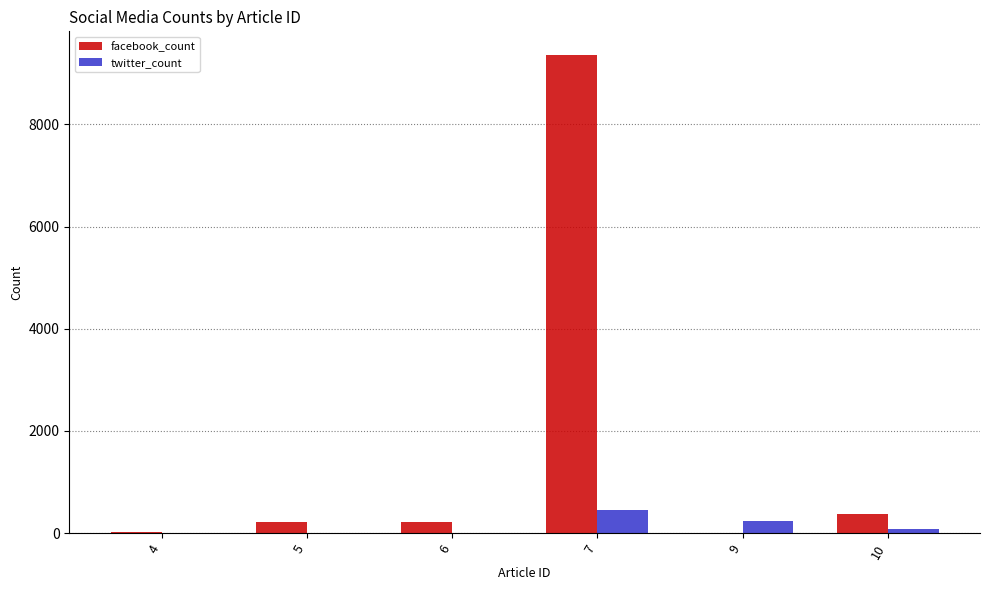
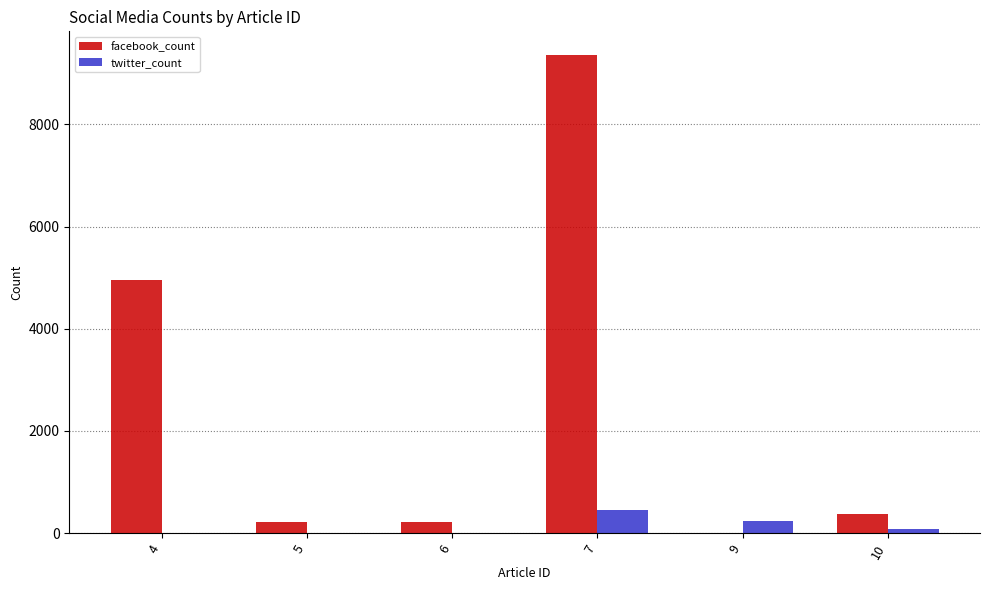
facebook_count, 4: 0 -> 5000
